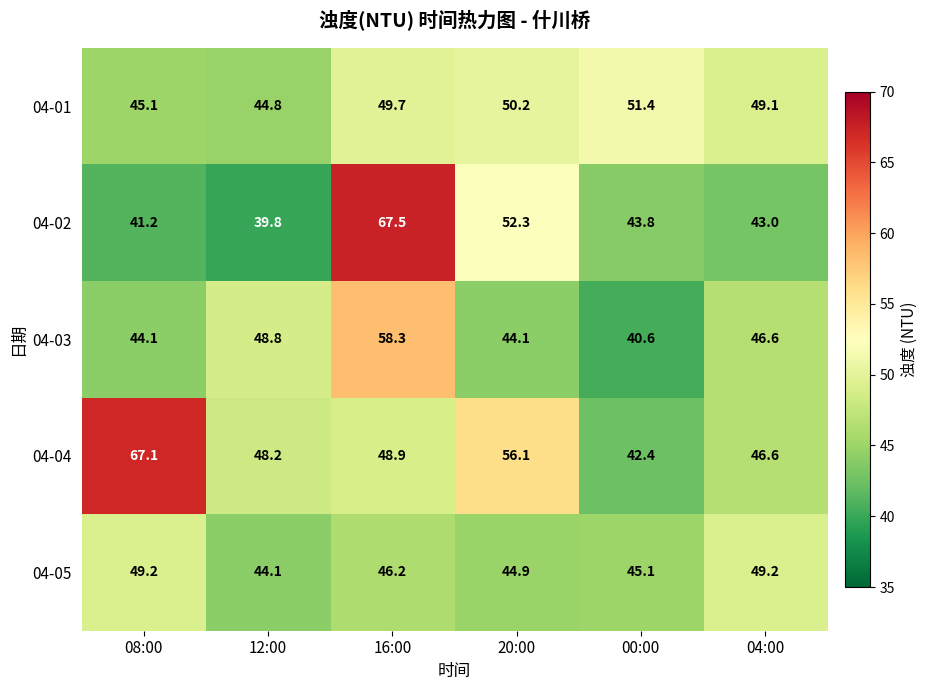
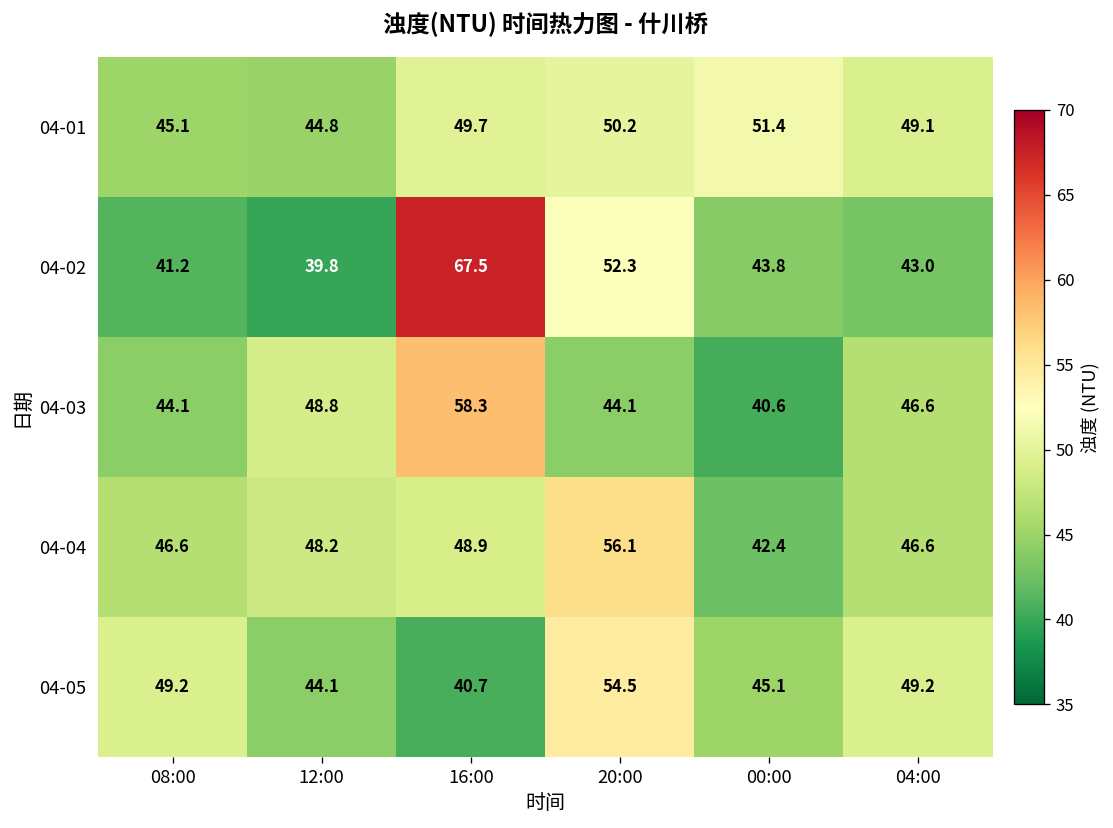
04-04, 08:00: 67.1 -> 46.6
04-05, 16:00: 46.2 -> 40.7
04-05, 20:00: 44.9 -> 54.5
